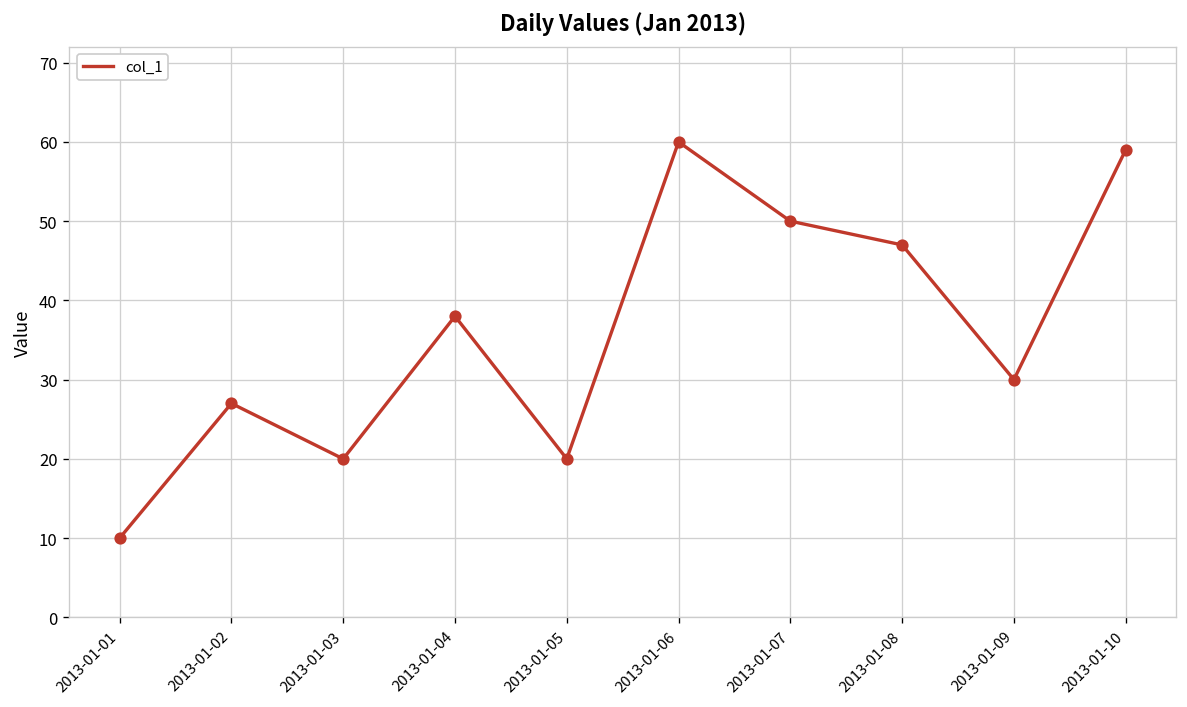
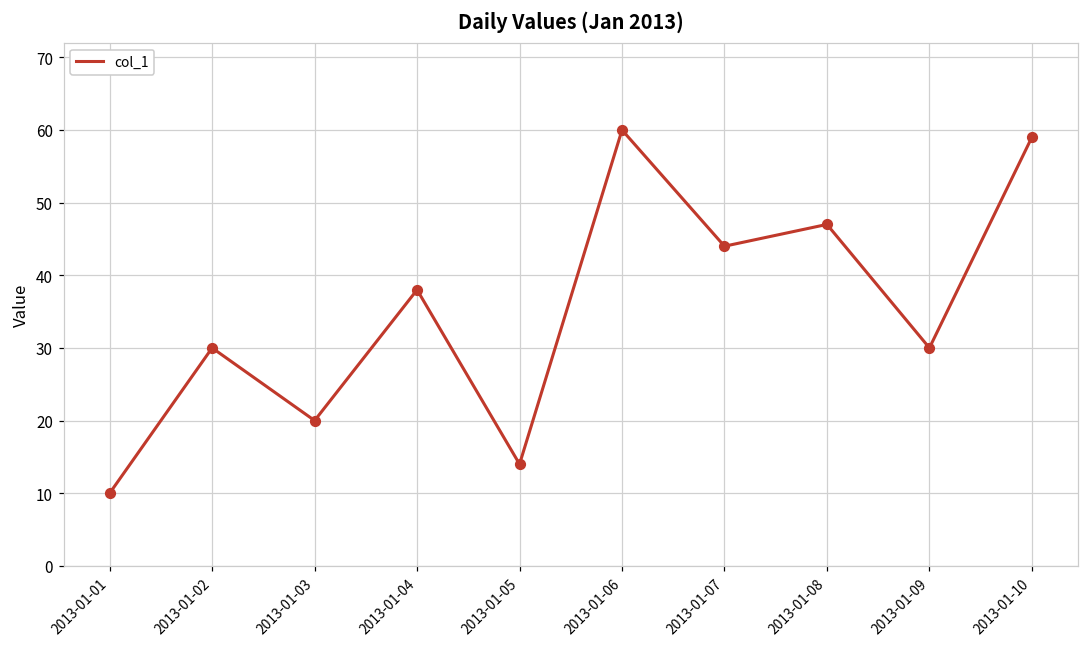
2013-01-02: 27 -> 30
2013-01-05: 20 -> 14
2013-01-07: 50 -> 44
